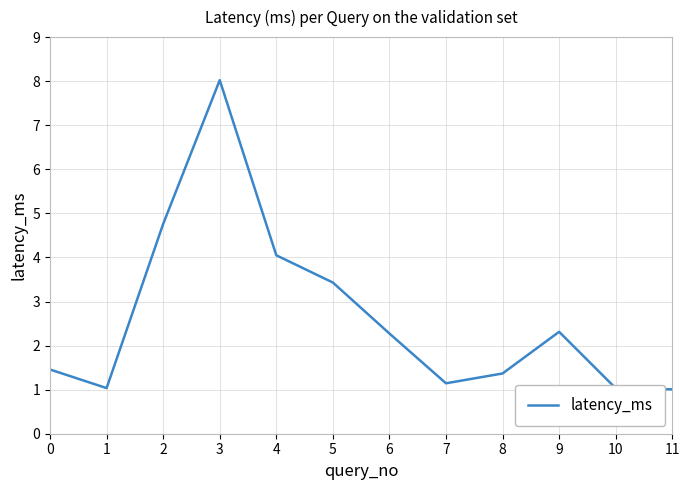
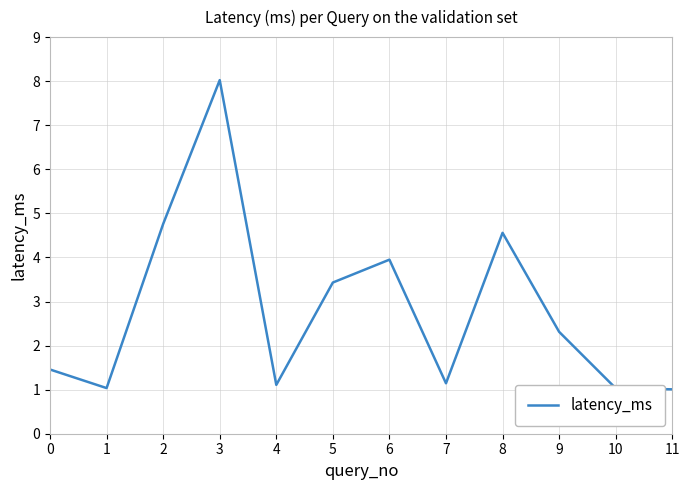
4: 4.0 -> 1.1
6: 2.3 -> 3.9
8: 1.4 -> 4.6
